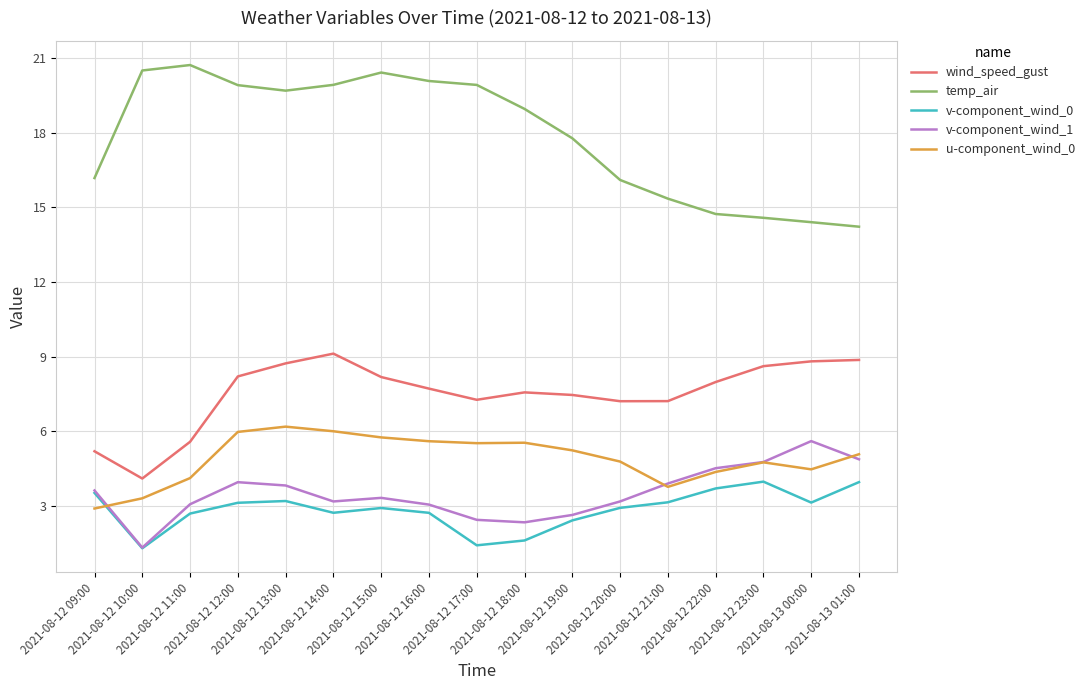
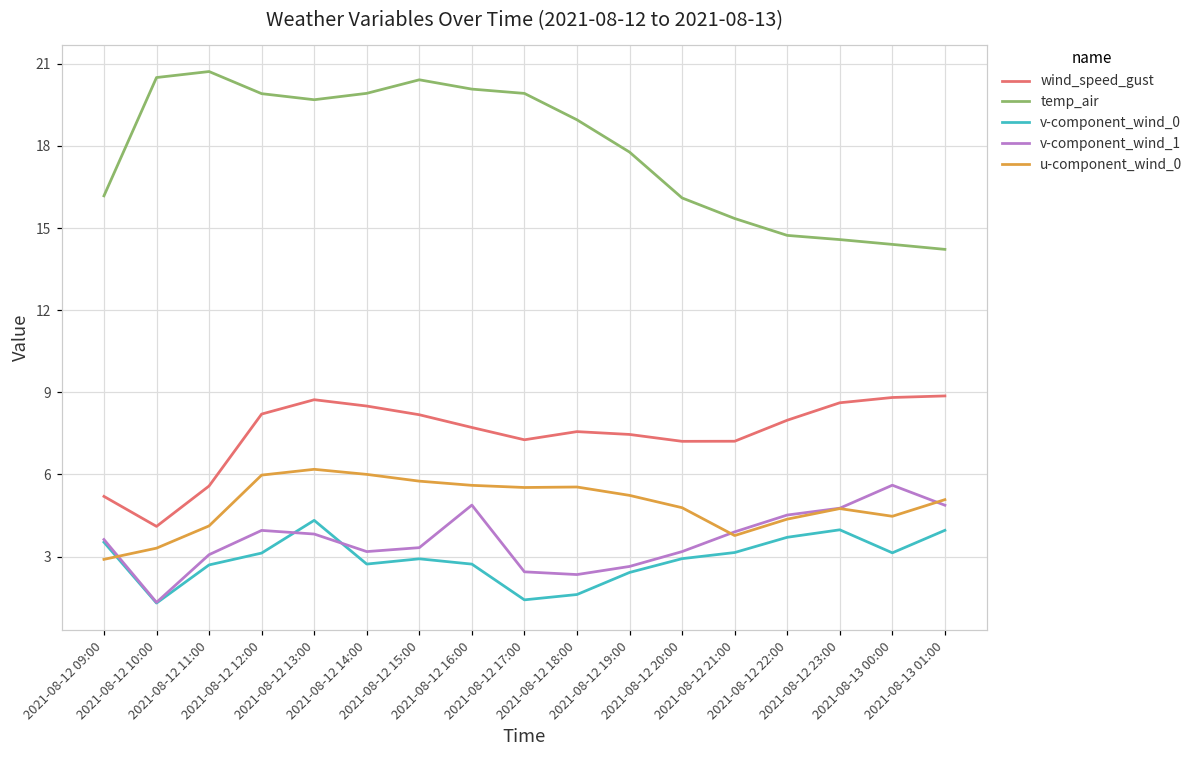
v-component_wind_0, 2021-08-12 13:00: 3.2 -> 4.3
wind_speed_gust, 2021-08-12 14:00: 9.1 -> 8.5
v-component_wind_1, 2021-08-12 16:00: 3.1 -> 4.9
